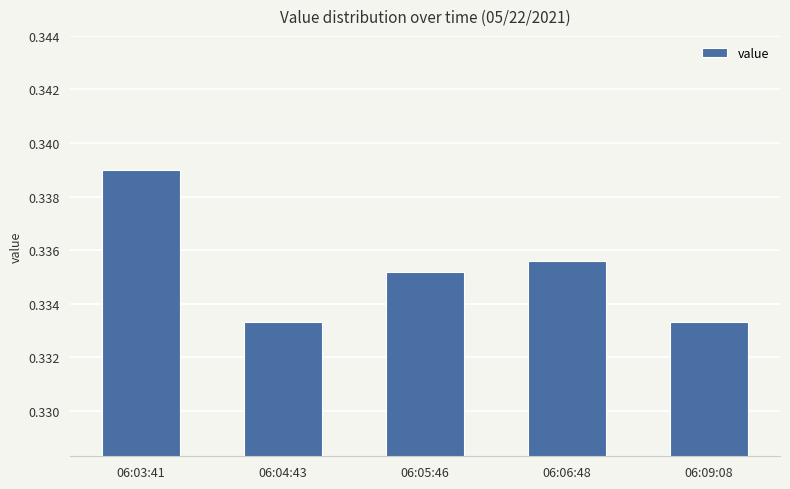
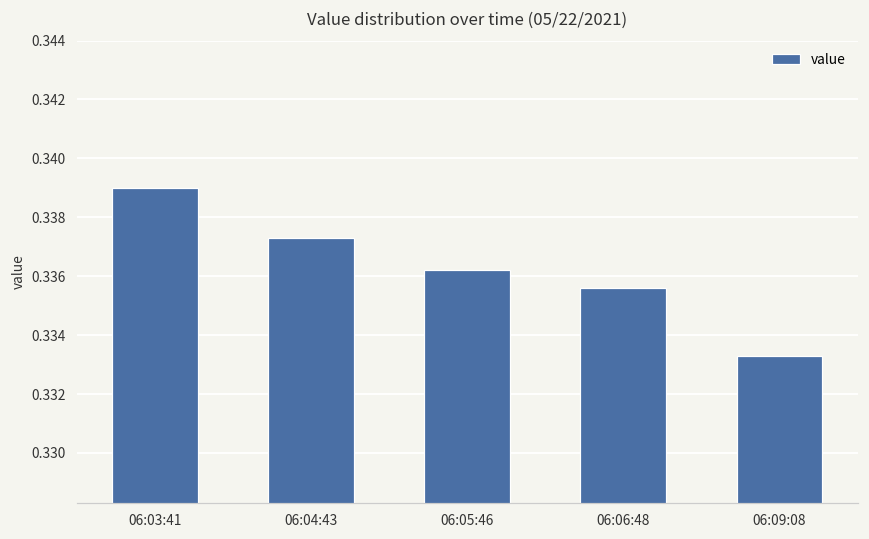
06:04:43: 0.3333 -> 0.3373
06:05:46: 0.3352 -> 0.3362
